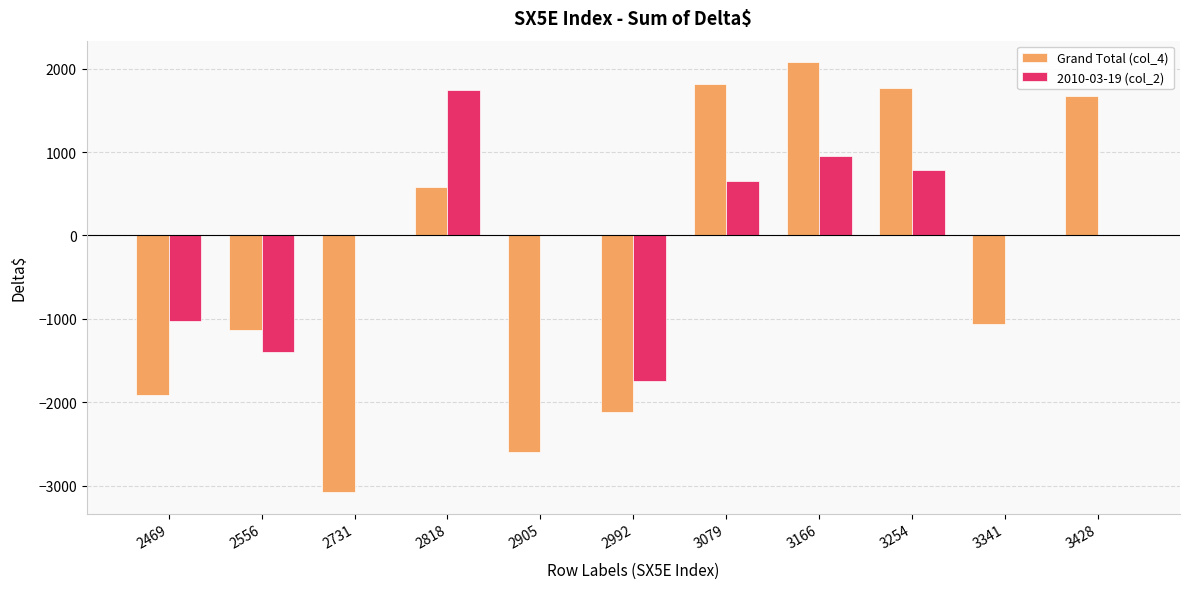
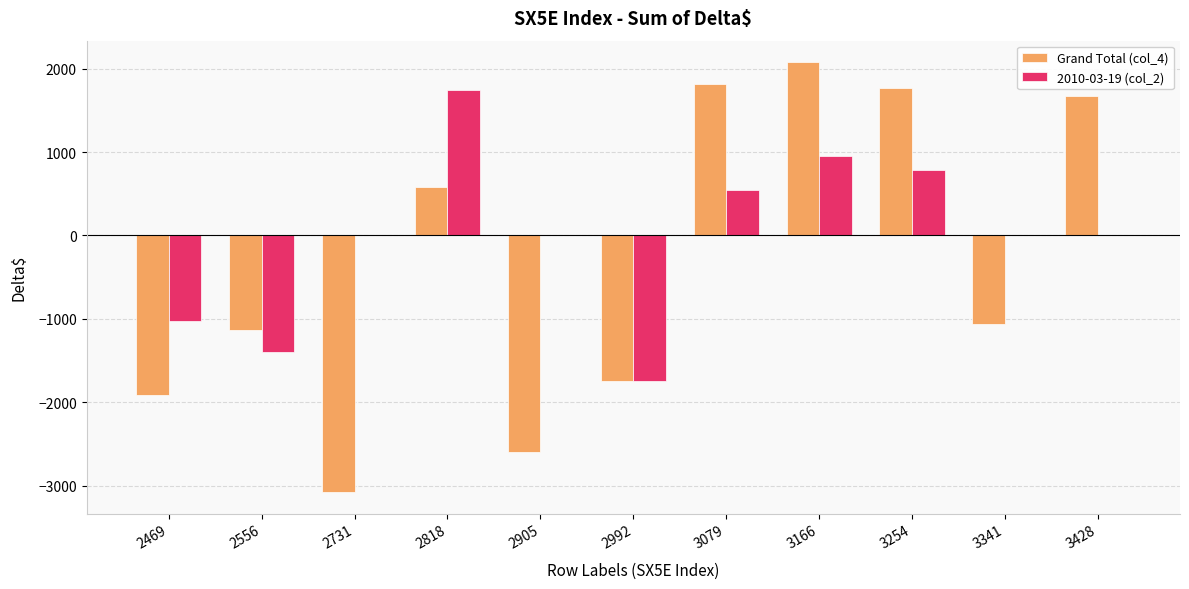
Grand Total (col_4), 2992: -2100 -> -1700
2010-03-19 (col_2), 3079: 700 -> 500
